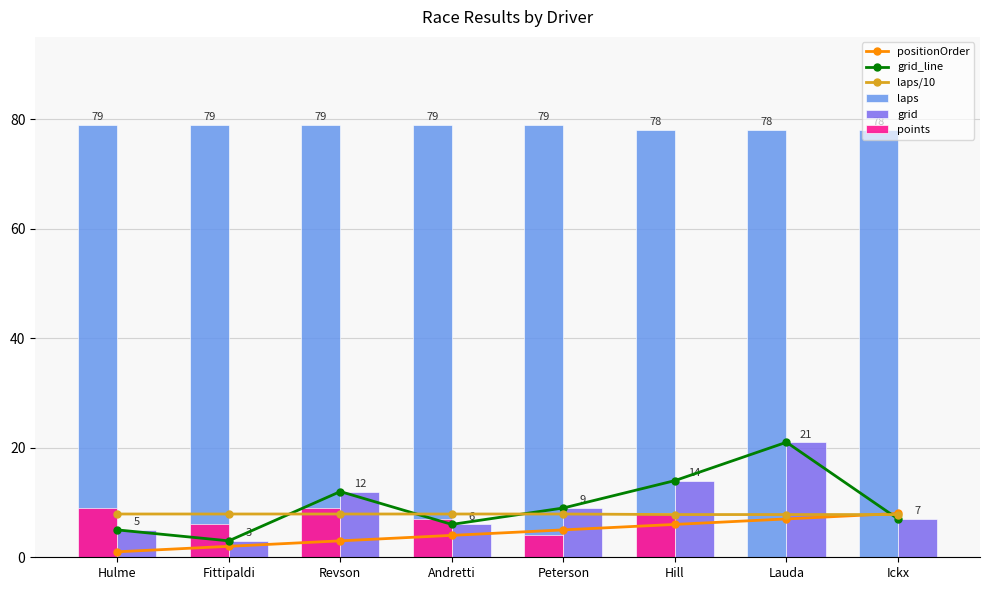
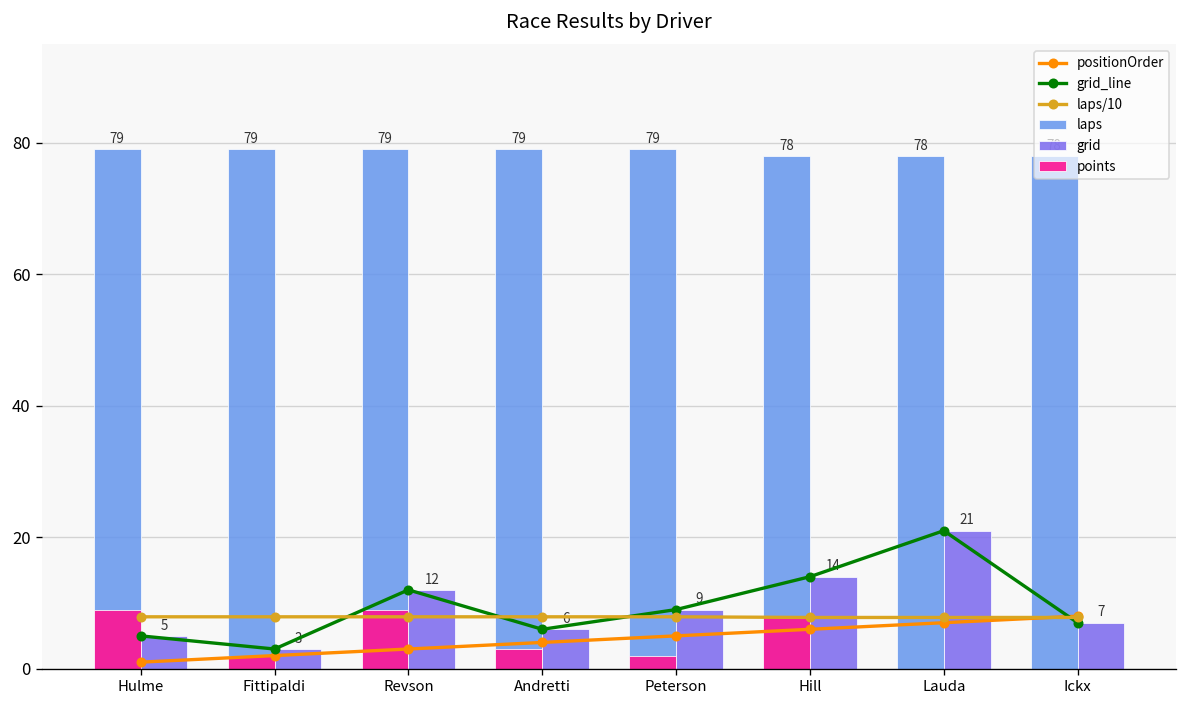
points, Fittipaldi: 6 -> 2
points, Andretti: 7 -> 3
points, Peterson: 4 -> 2
